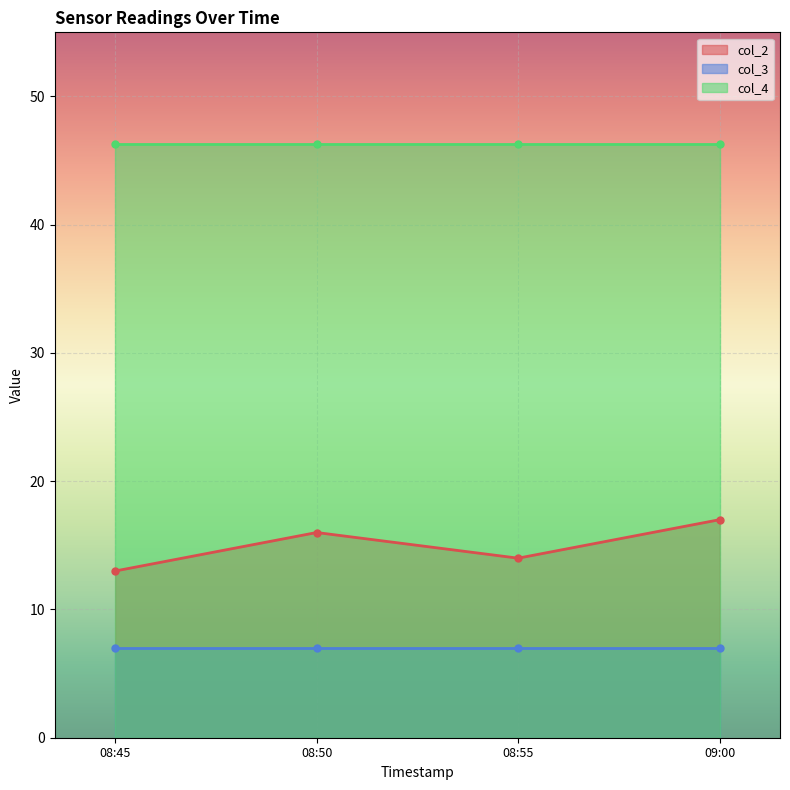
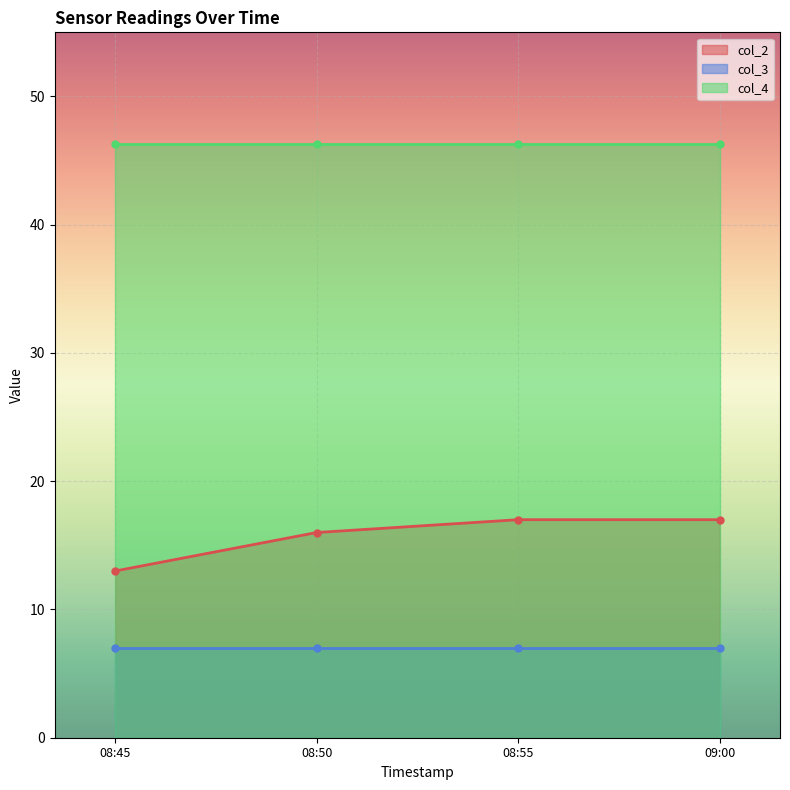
col_2, 08:55: 14 -> 17
